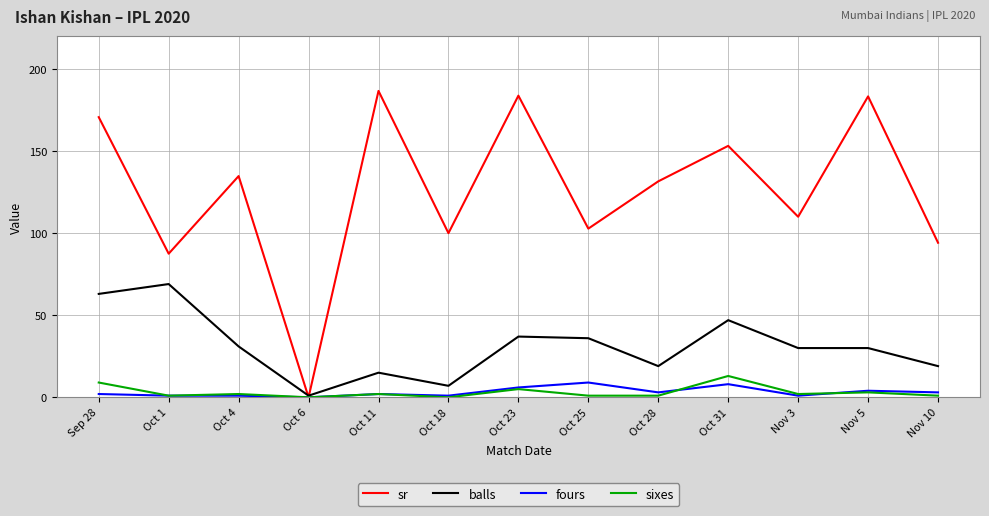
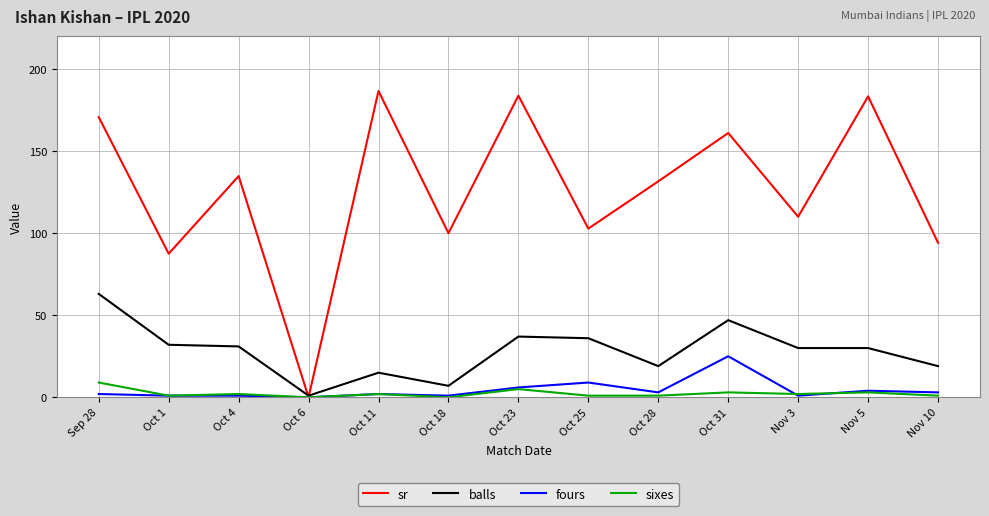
balls, Oct 1: 69 -> 32
sr, Oct 31: 153 -> 161
fours, Oct 31: 8 -> 25
sixes, Oct 31: 13 -> 3
